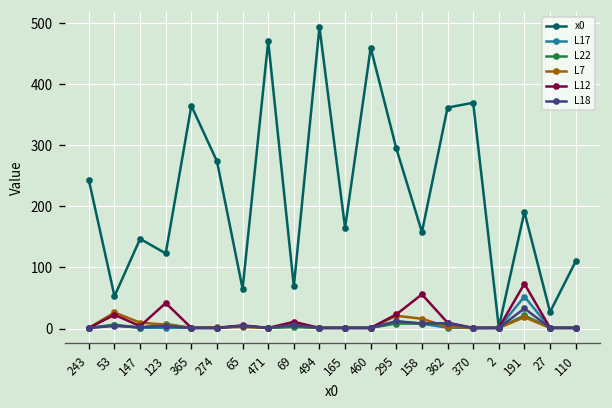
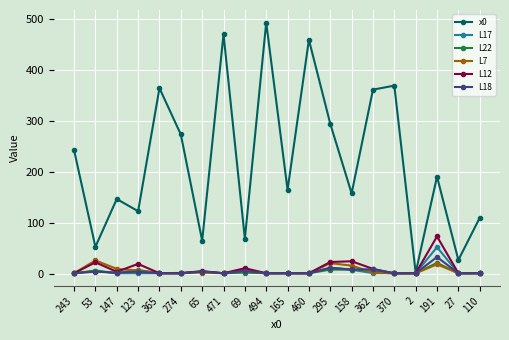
L12, 123: 40 -> 20
L12, 158: 60 -> 20
